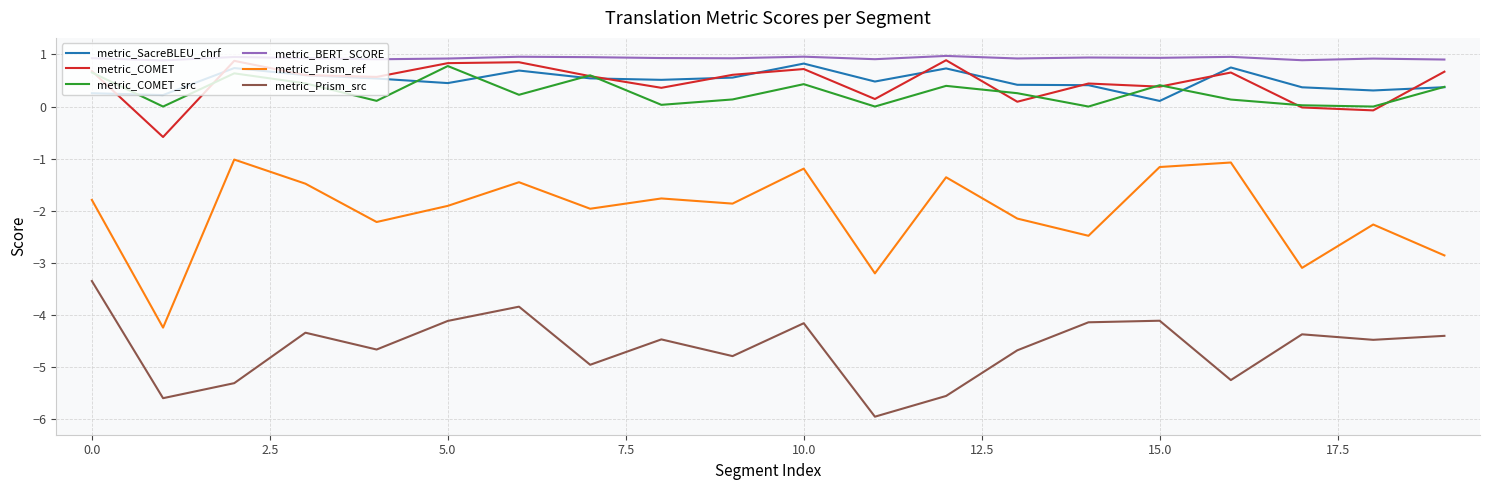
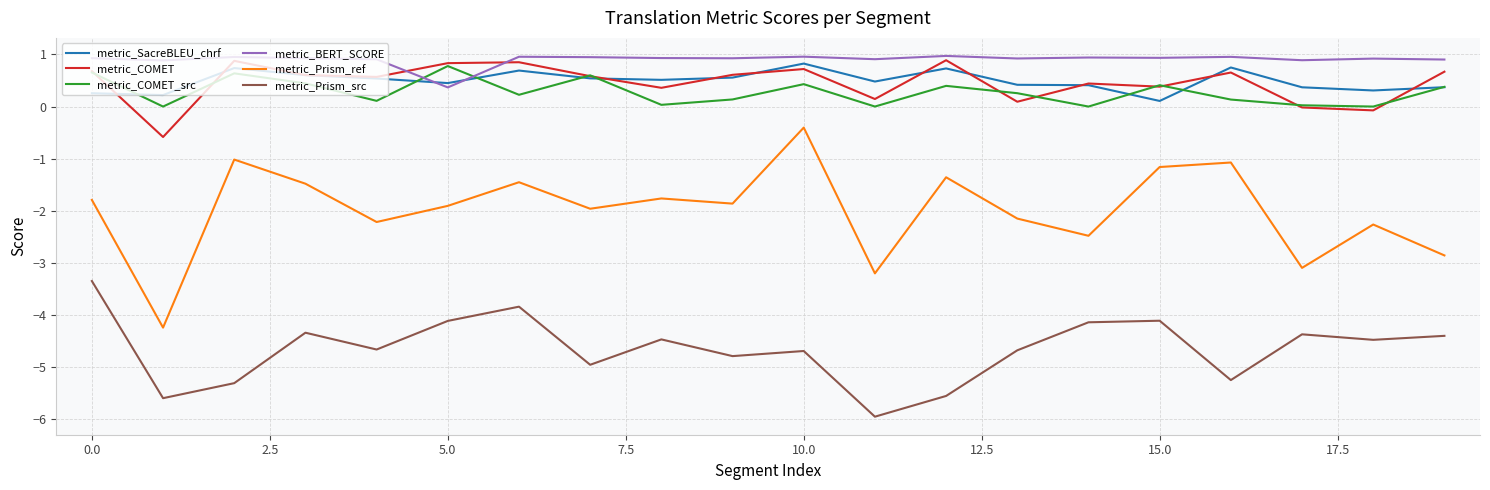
metric_BERT_SCORE, 5.0: 0.9 -> 0.4
metric_Prism_ref, 10.0: -1.2 -> -0.4
metric_Prism_src, 10.0: -4.2 -> -4.7
